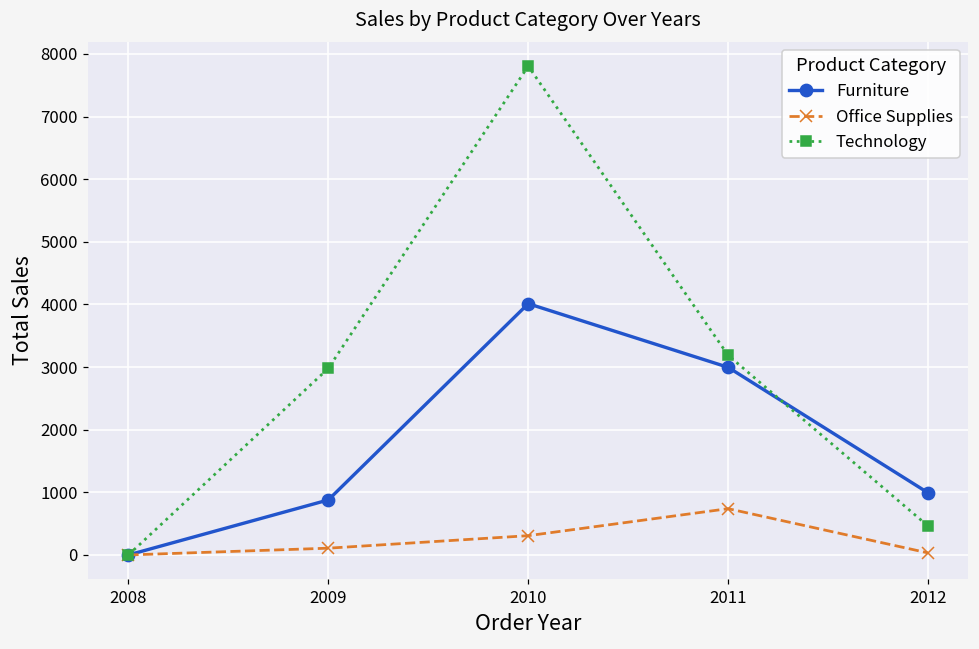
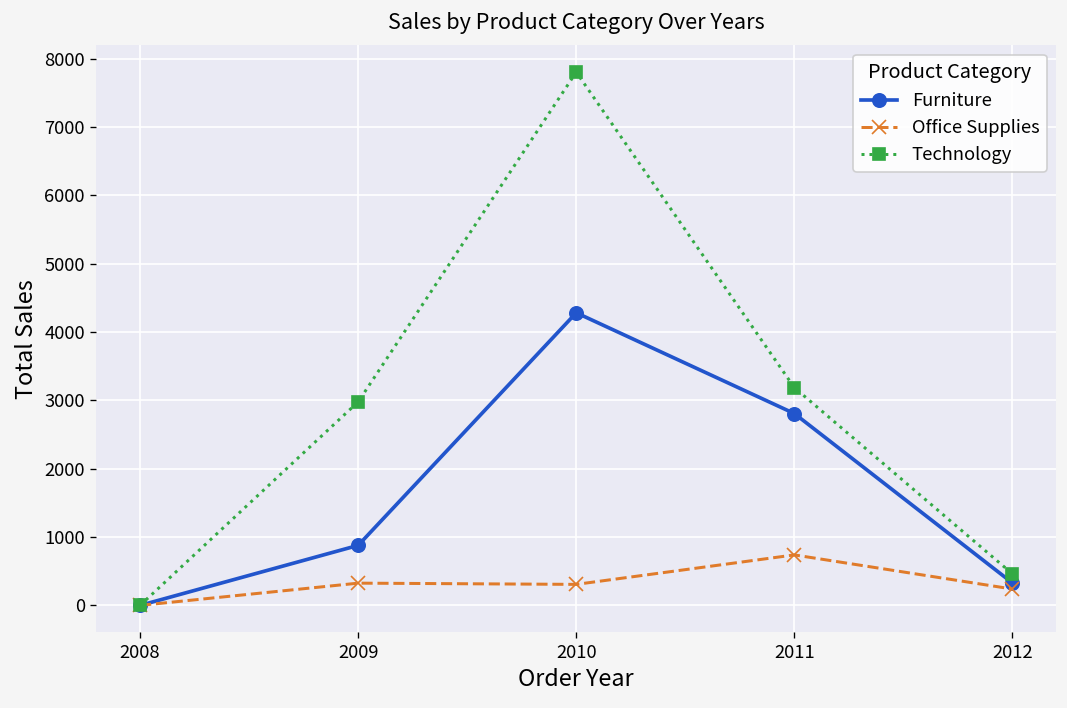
Office Supplies, 2009: 100 -> 300
Furniture, 2010: 4000 -> 4300
Furniture, 2011: 3000 -> 2800
Furniture, 2012: 1000 -> 300
Office Supplies, 2012: 0 -> 200
